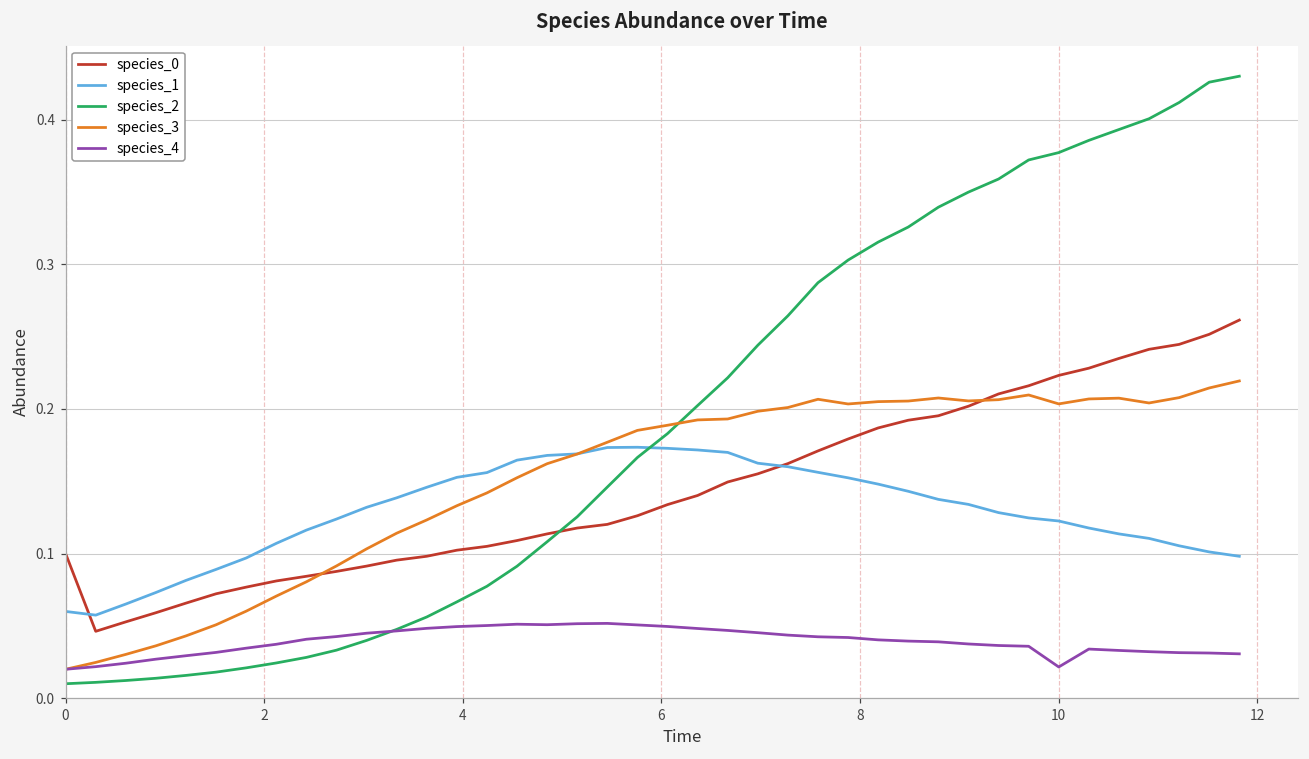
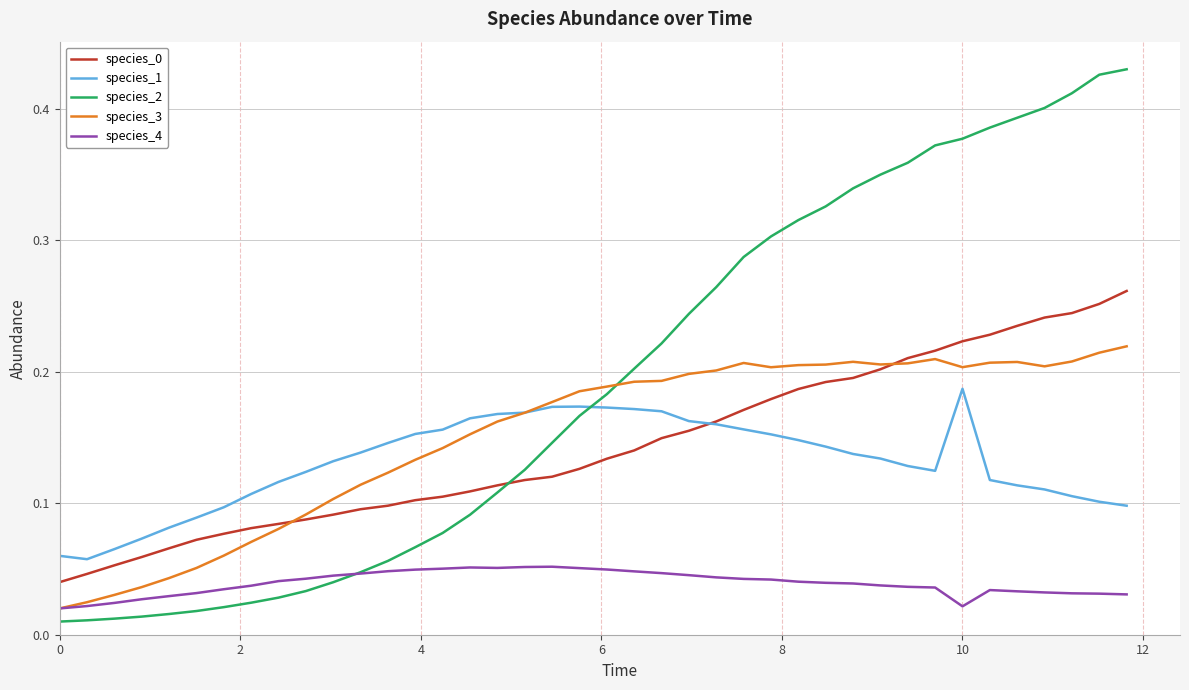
species_0, 0: 0.10 -> 0.04
species_1, 10: 0.123 -> 0.187
